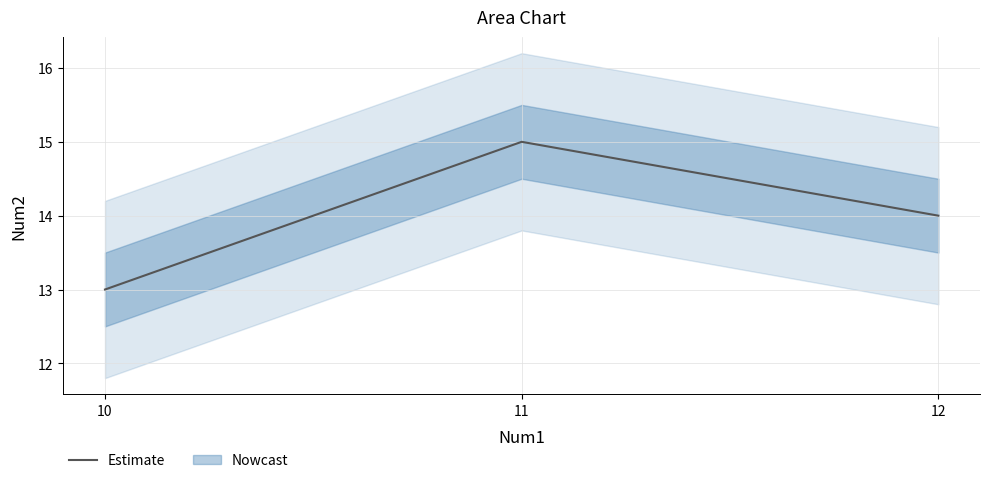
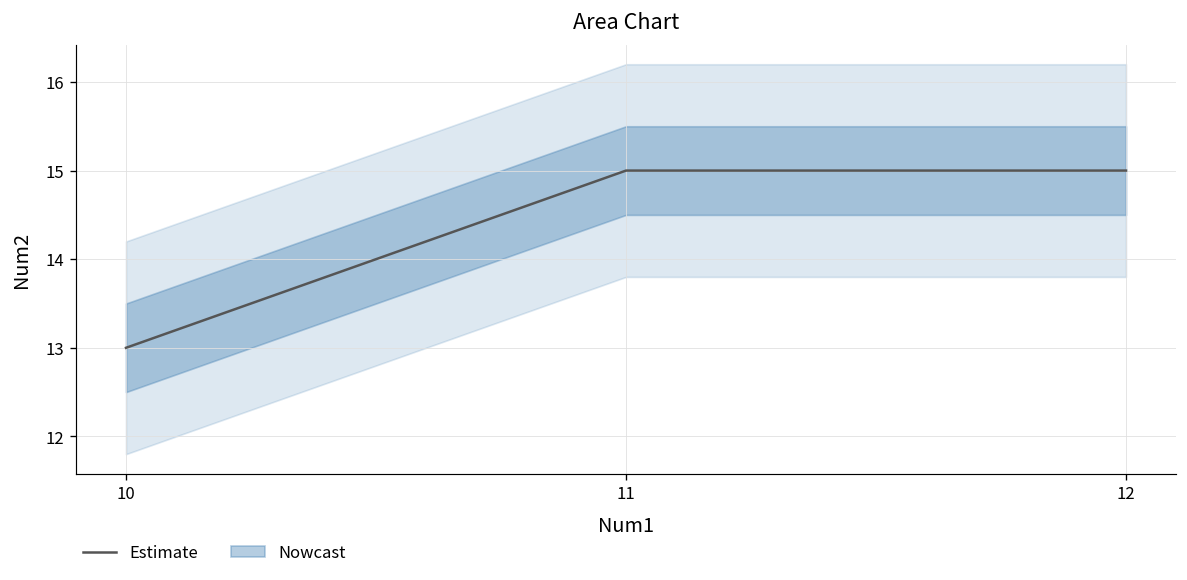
Estimate, 12: 14 -> 15
